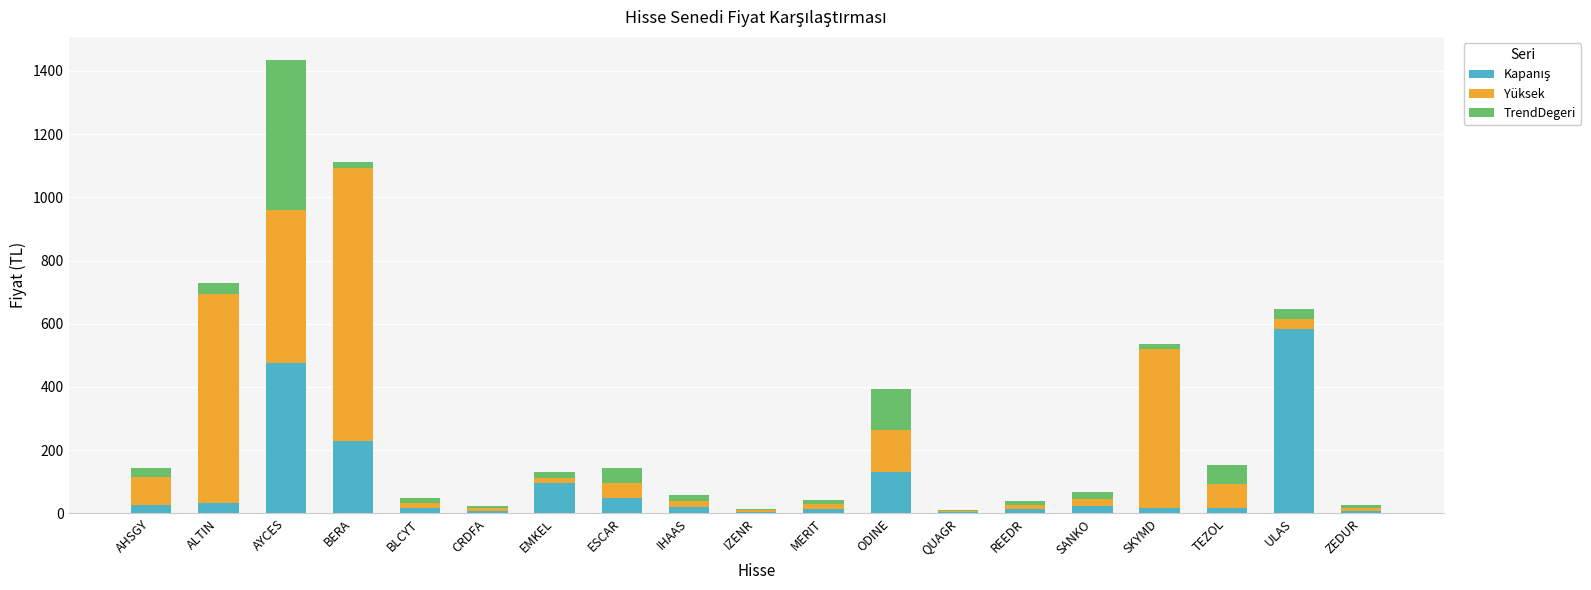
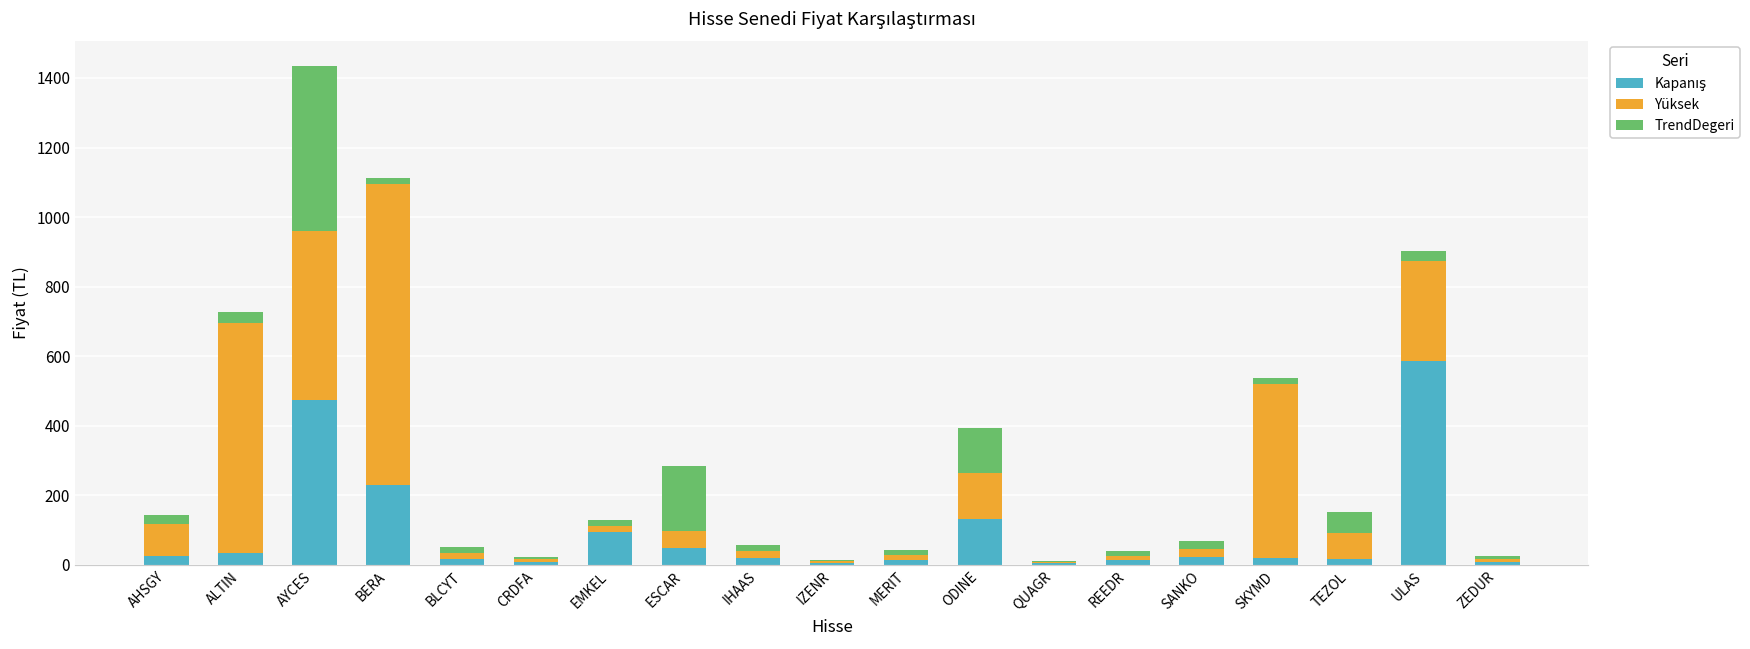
TrendDegeri, ESCAR: 50 -> 190
Yüksek, ULAS: 30 -> 290
